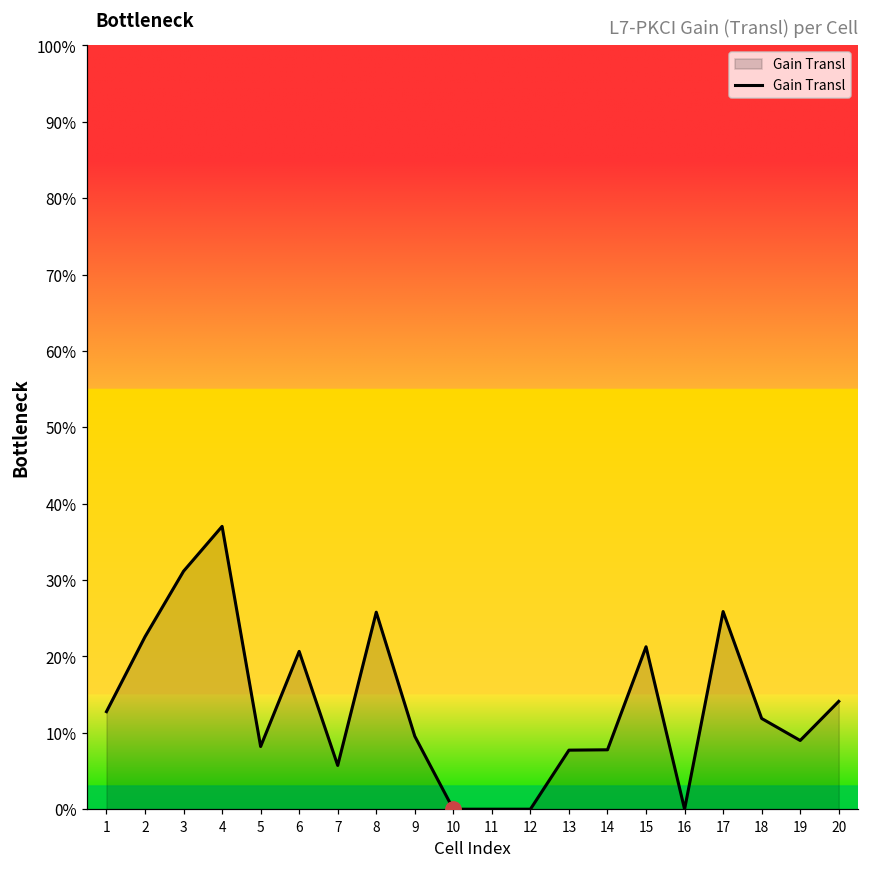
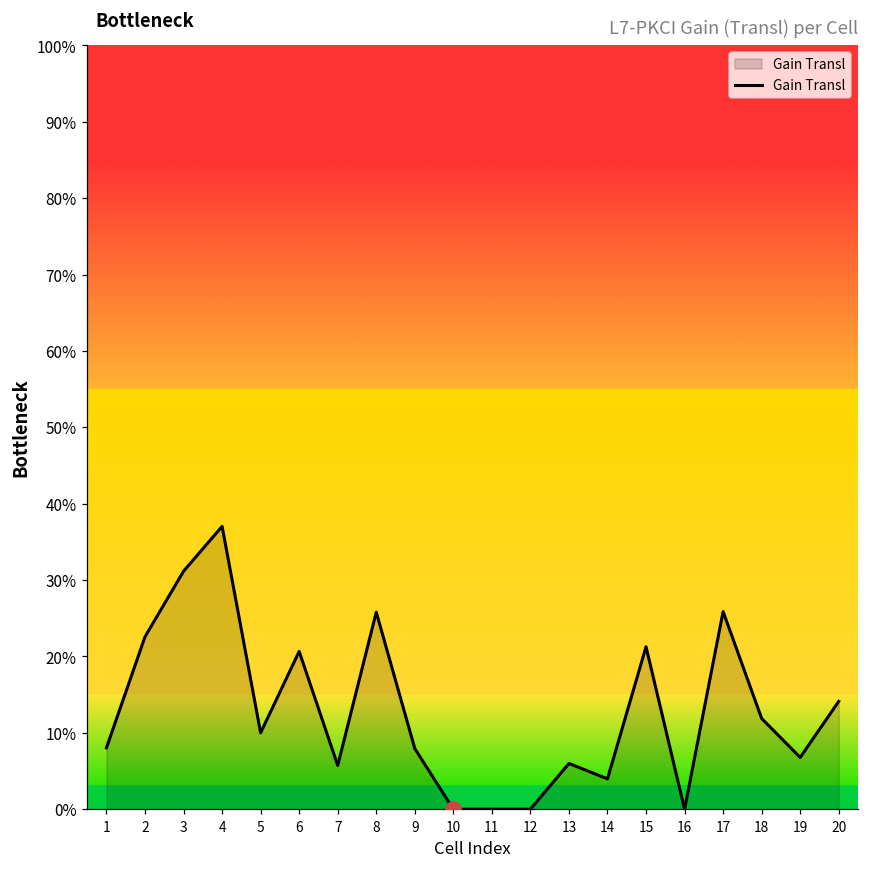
Gain Transl, 1: 13% -> 8%
Gain Transl, 5: 8% -> 10%
Gain Transl, 9: 10% -> 8%
Gain Transl, 13: 8% -> 6%
Gain Transl, 14: 8% -> 4%
Gain Transl, 19: 9% -> 7%
